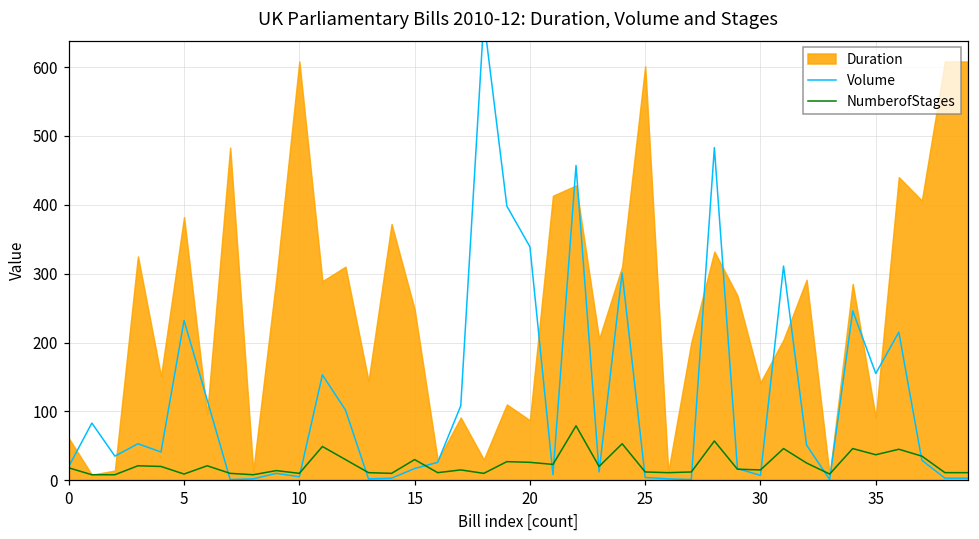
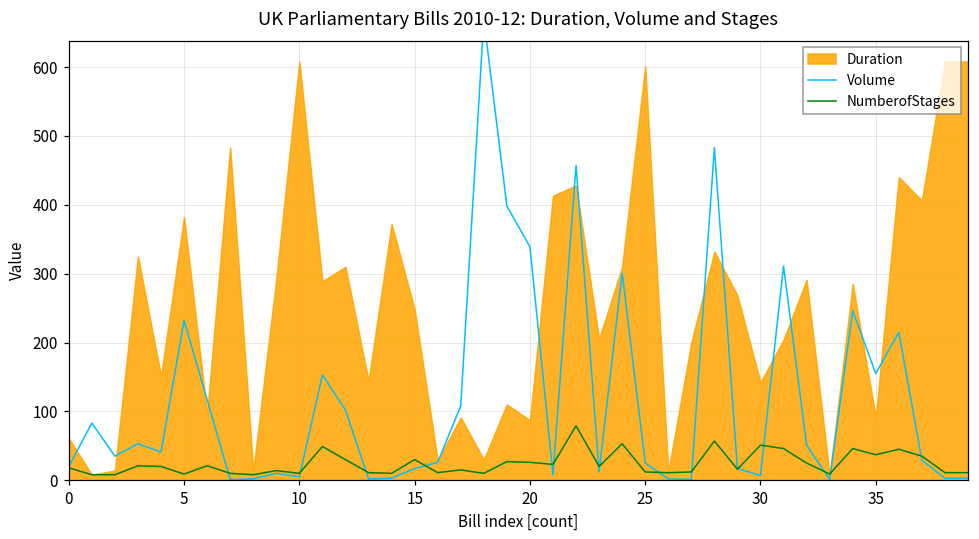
Volume, 25: 0 -> 30
NumberofStages, 30: 20 -> 50
